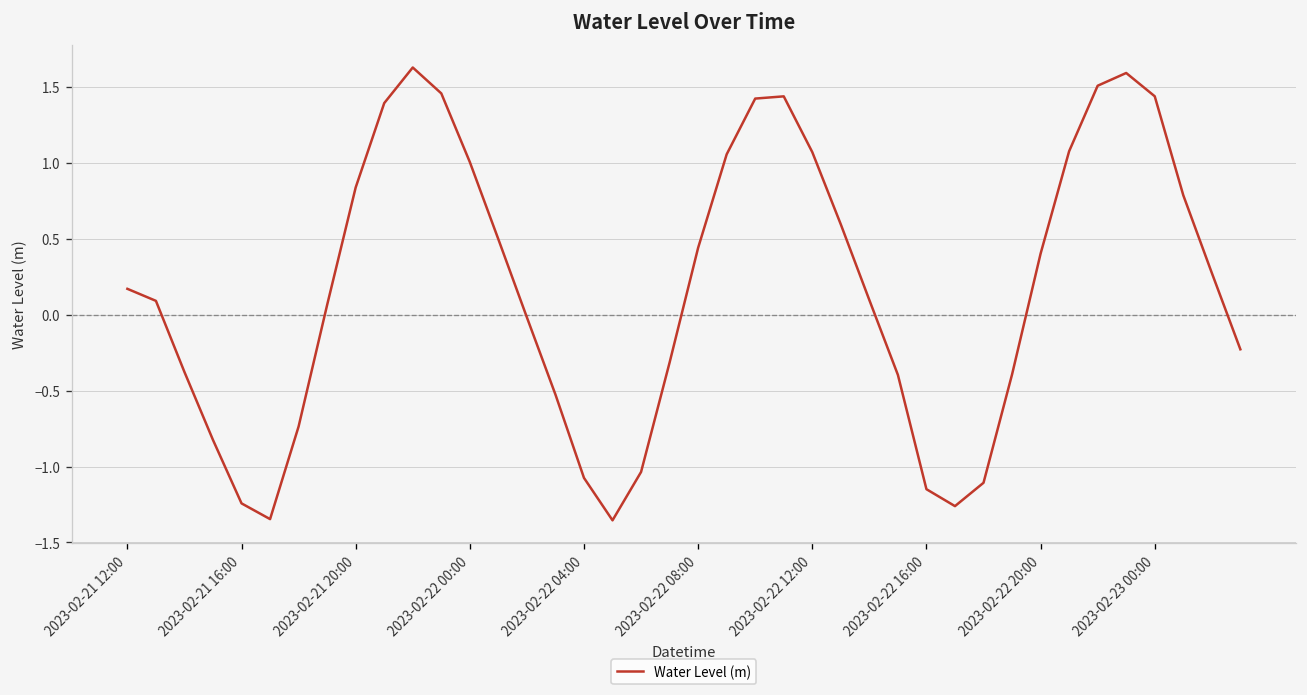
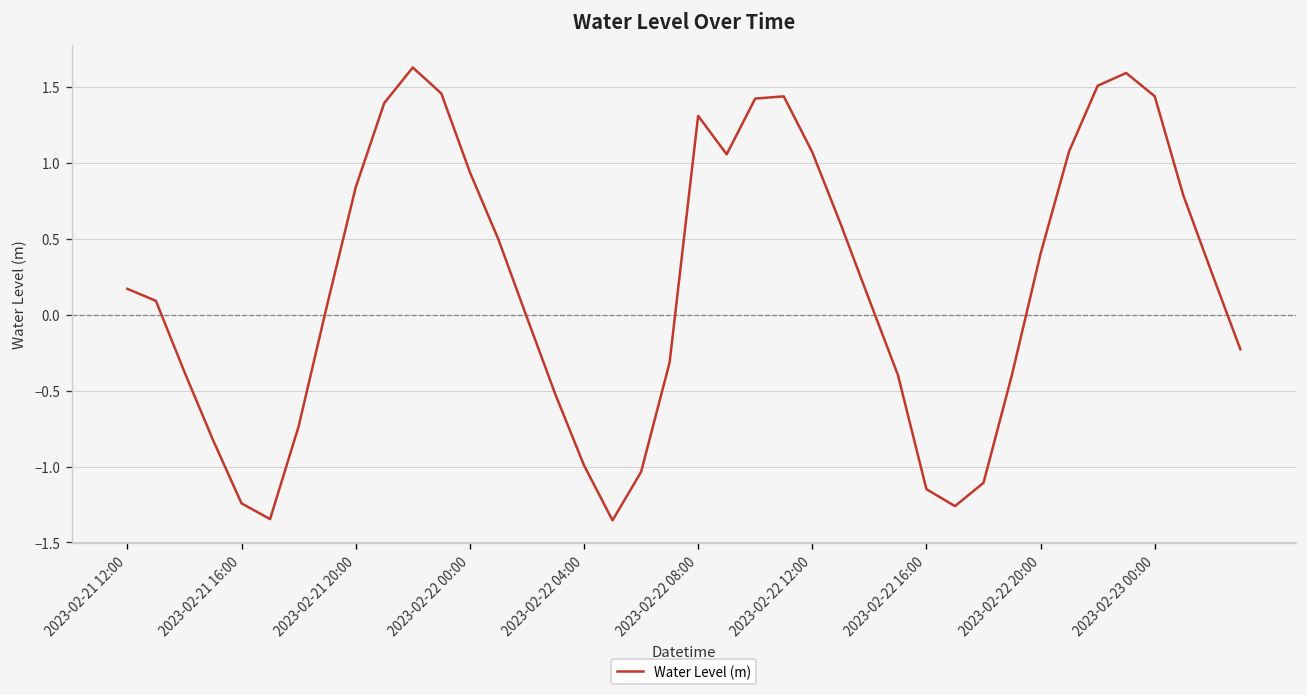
2023-02-22 00:00: 1.00 -> 0.94
2023-02-22 04:00: -1.07 -> -0.99
2023-02-22 08:00: 0.44 -> 1.31
